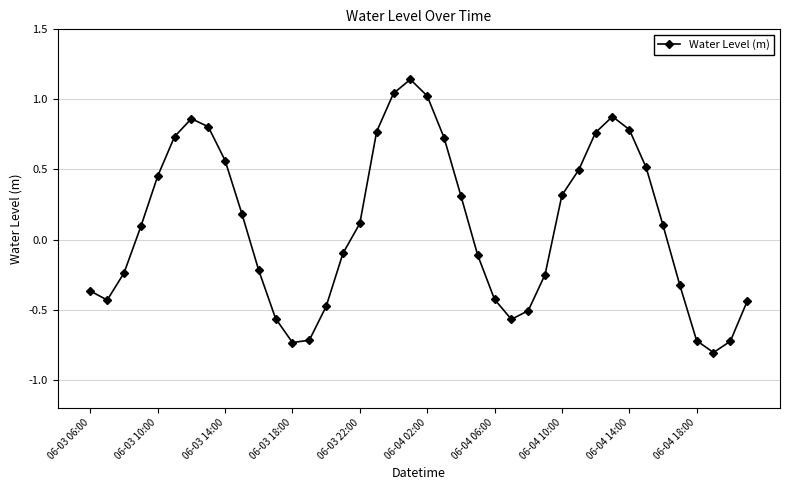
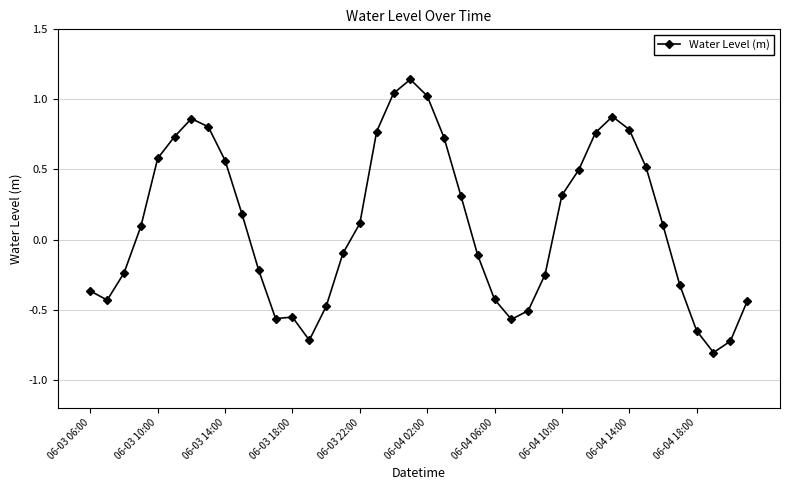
06-03 10:00: 0.45 -> 0.58
06-03 18:00: -0.73 -> -0.55
06-04 18:00: -0.72 -> -0.65
